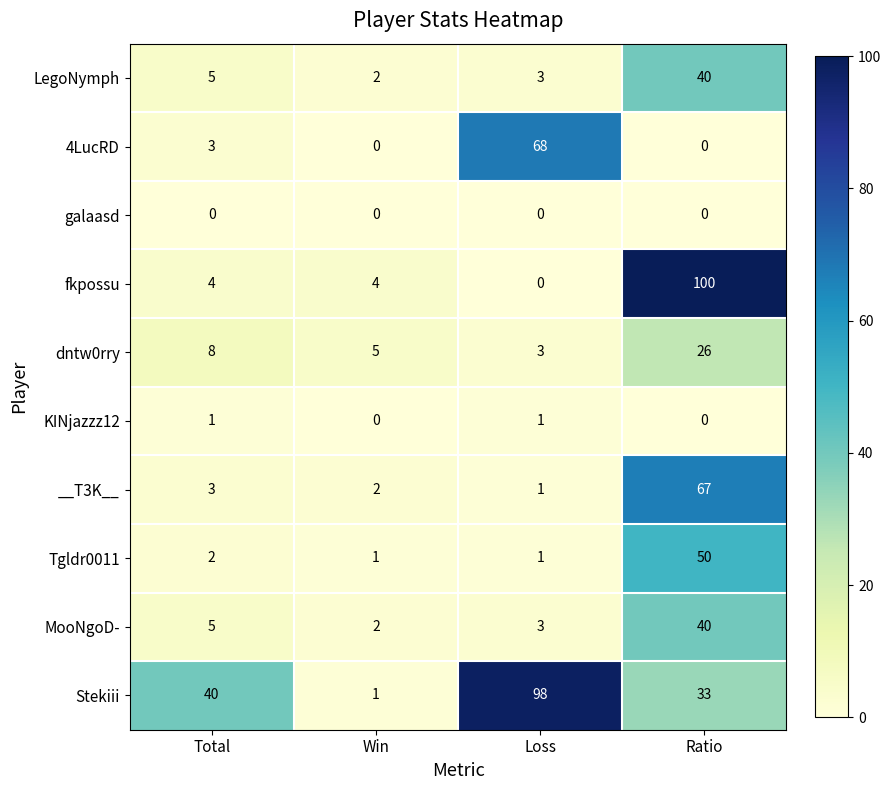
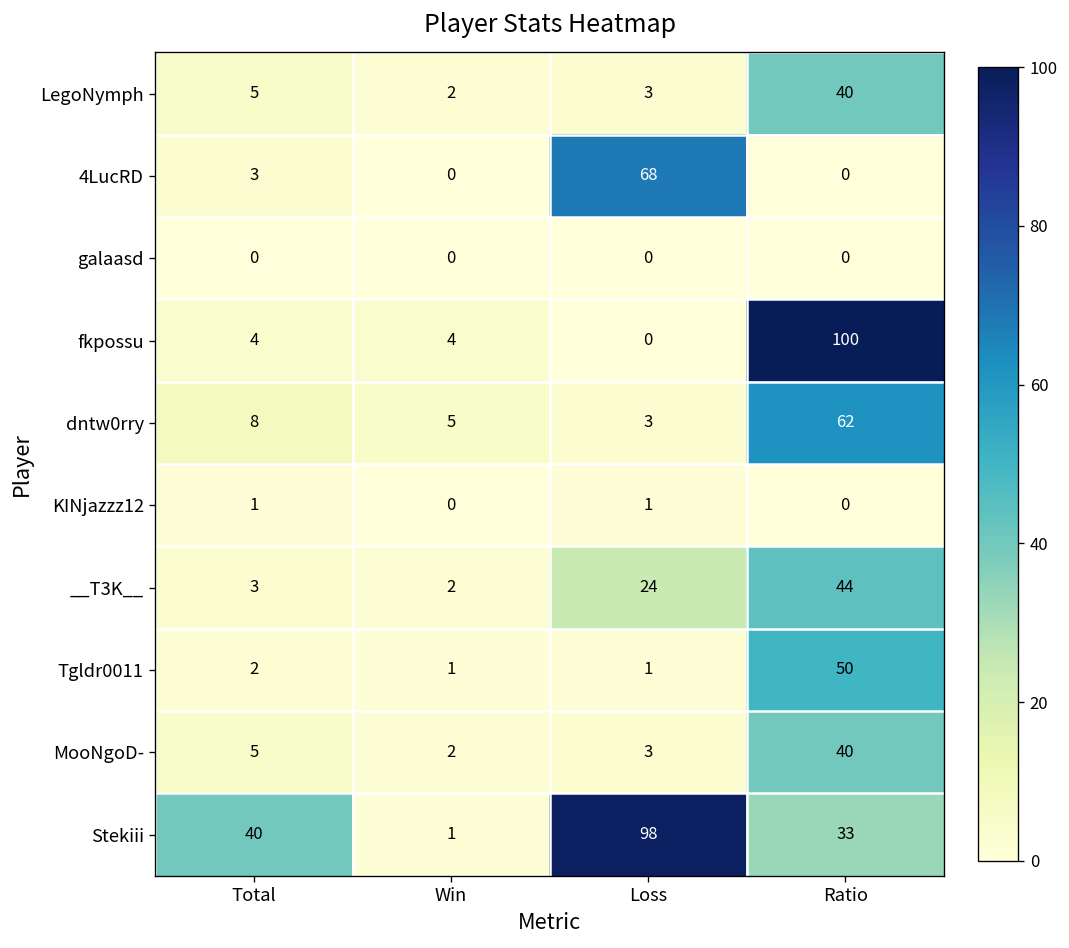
dntw0rry, Ratio: 26 -> 62
__T3K__, Loss: 1 -> 24
__T3K__, Ratio: 67 -> 44
